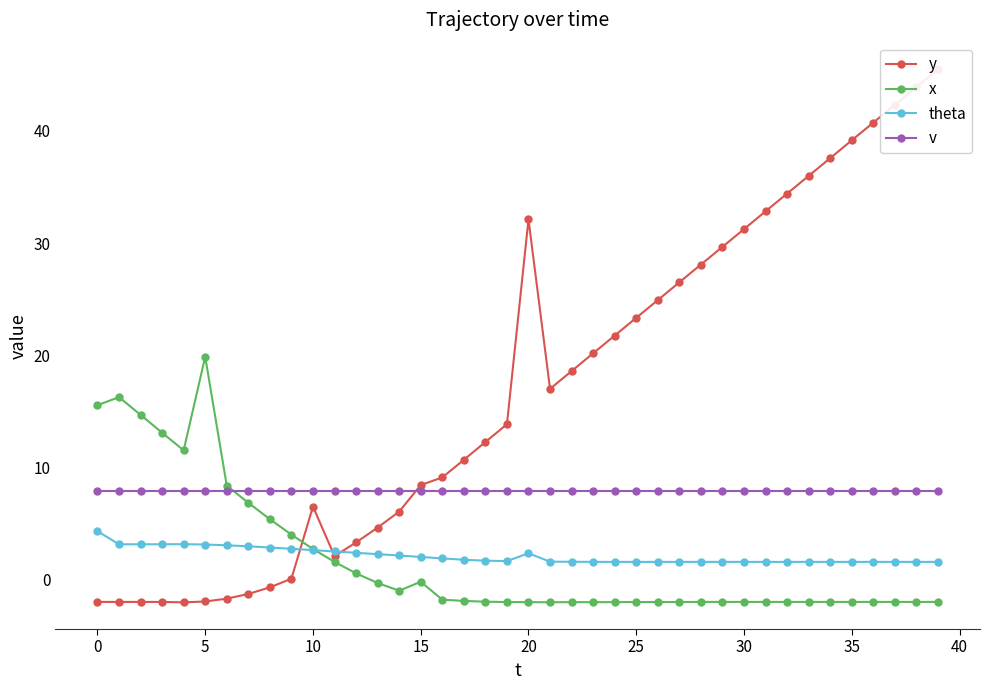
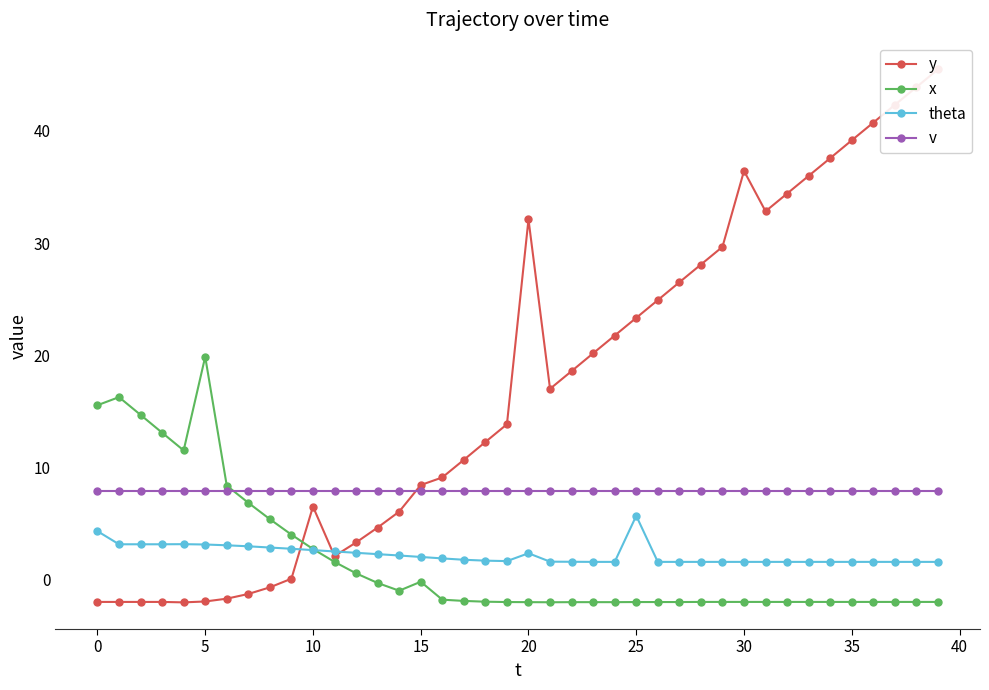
theta, 25: 1.6 -> 5.7
y, 30: 31.2 -> 36.4
